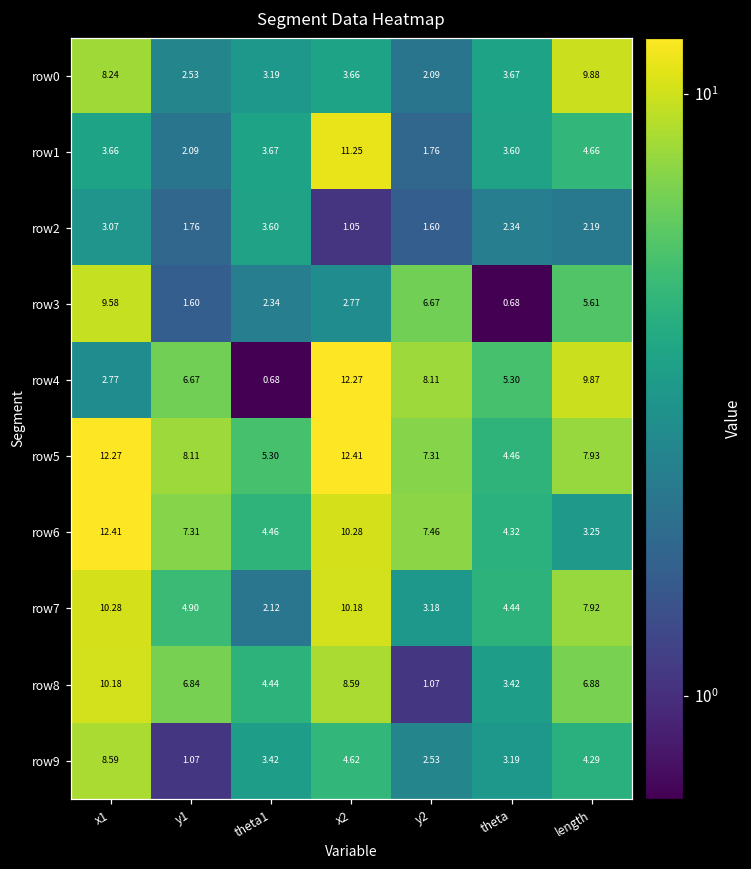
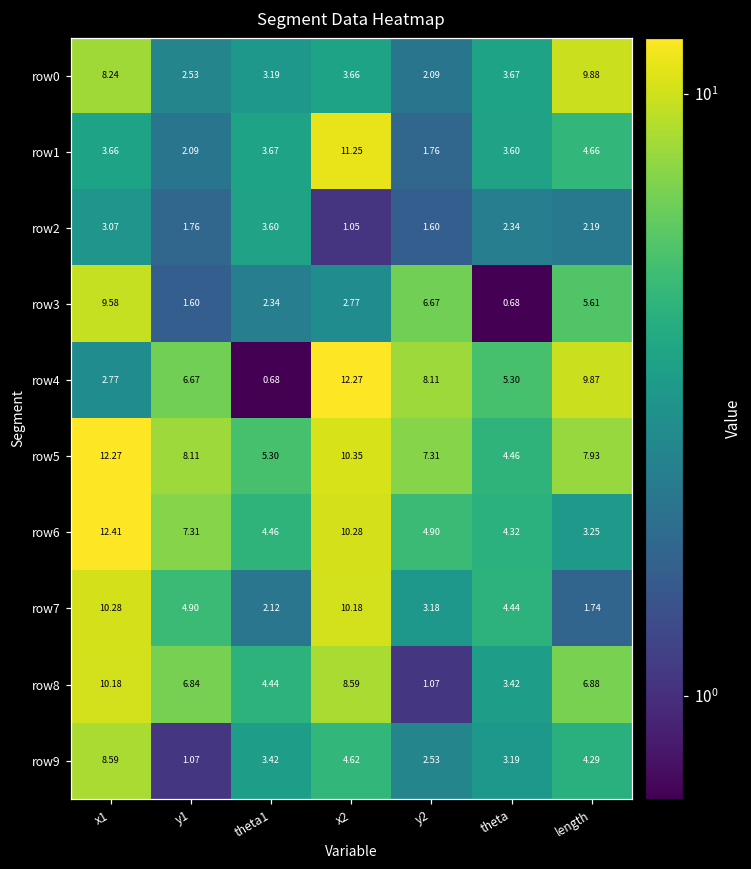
row5, x2: 12.41 -> 10.35
row6, y2: 7.46 -> 4.90
row7, length: 7.92 -> 1.74
